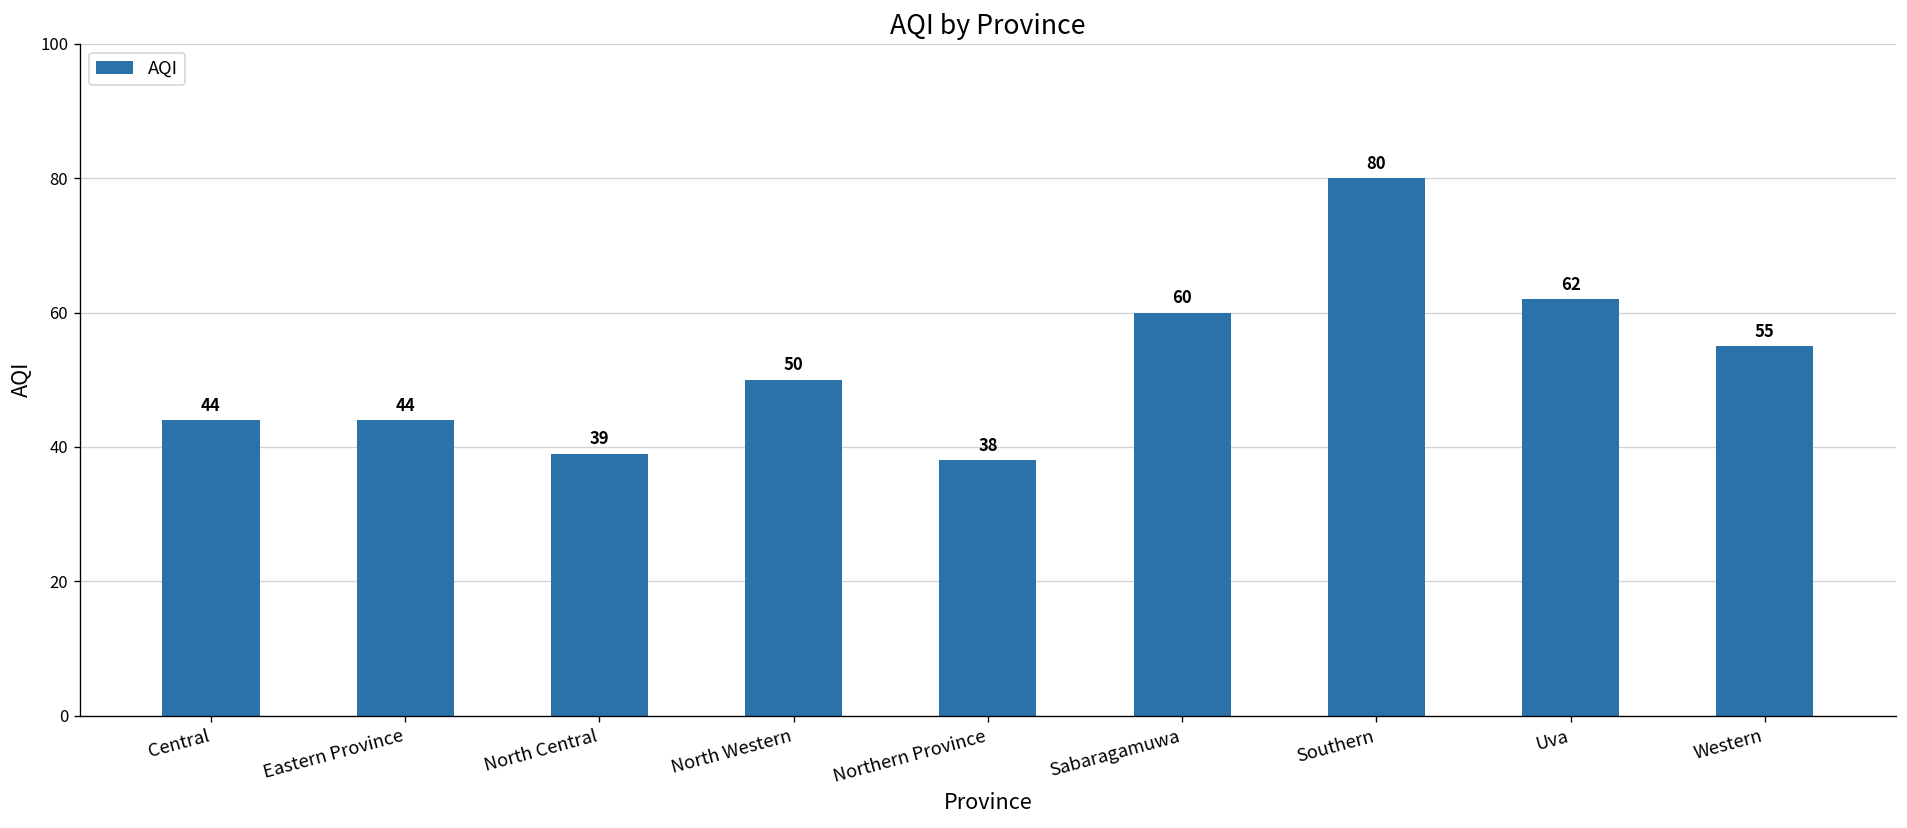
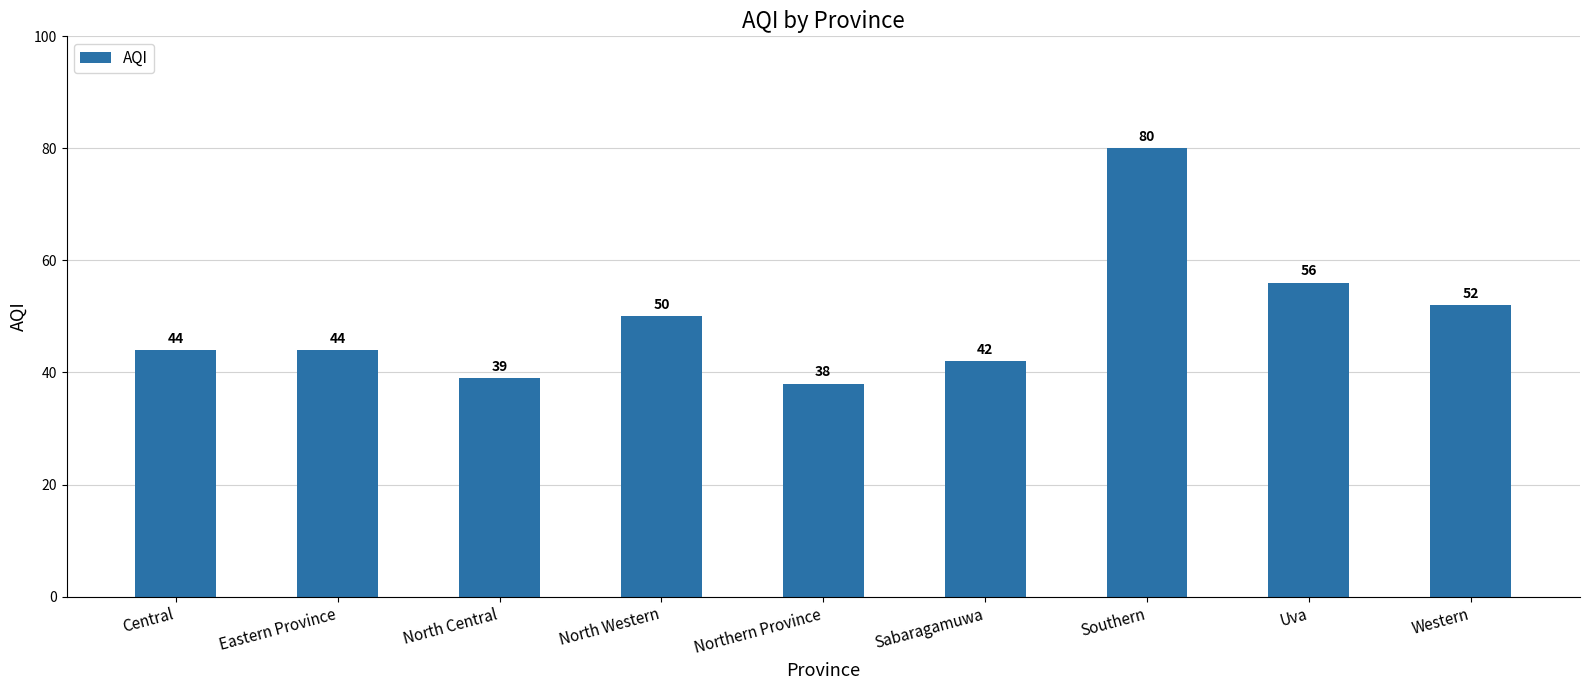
Sabaragamuwa: 60 -> 42
Uva: 62 -> 56
Western: 55 -> 52
